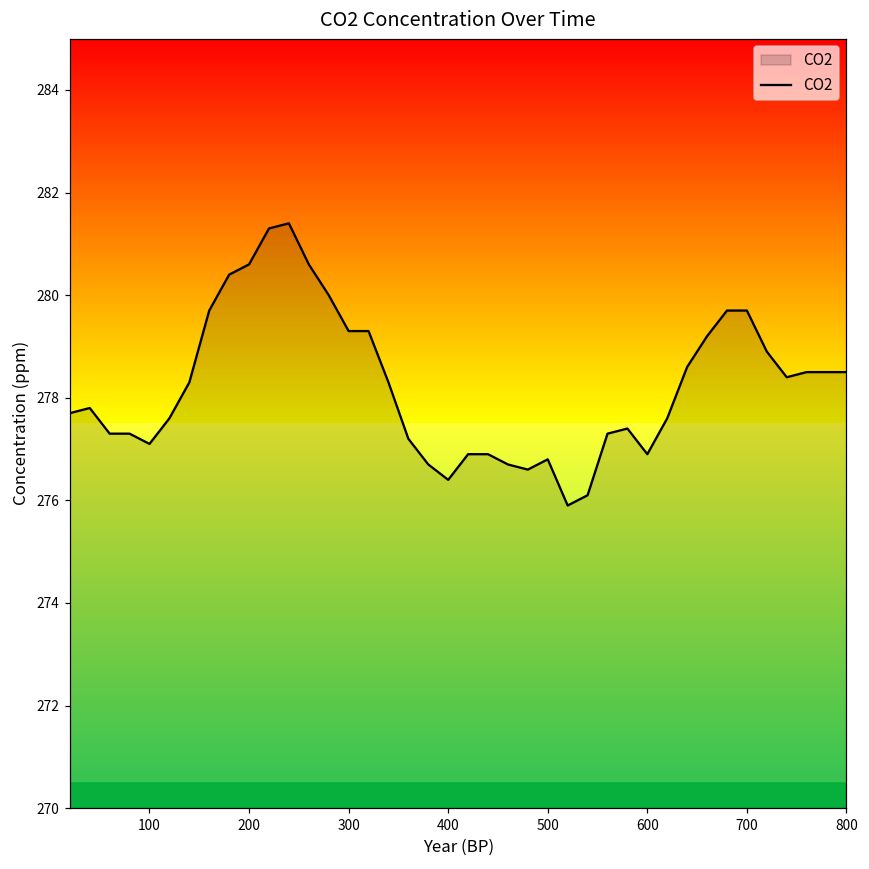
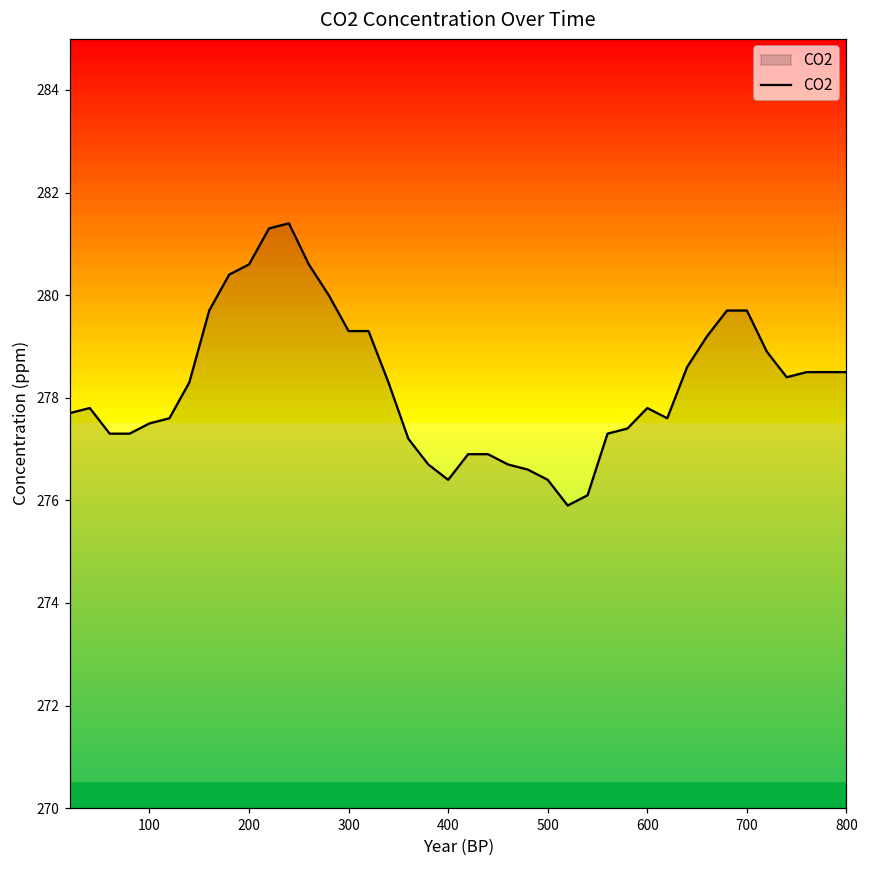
100: 277.1 -> 277.5
500: 276.8 -> 276.4
600: 276.9 -> 277.8
